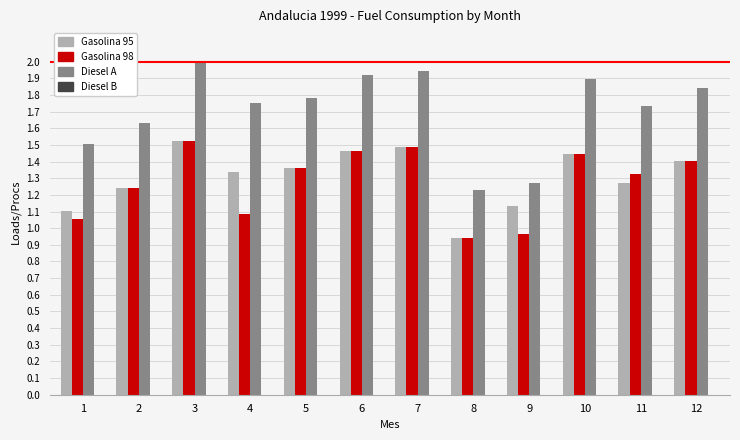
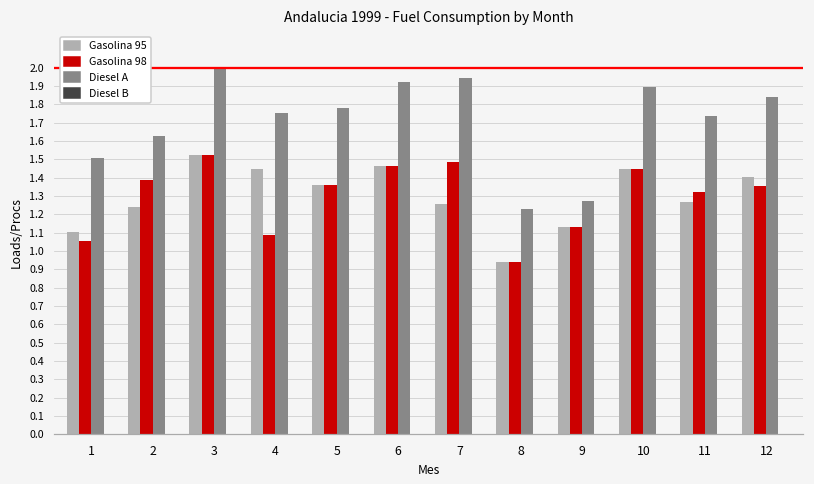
Gasolina 98, 2: 1.24 -> 1.39
Gasolina 95, 4: 1.34 -> 1.45
Gasolina 95, 7: 1.48 -> 1.26
Gasolina 98, 9: 0.97 -> 1.13
Gasolina 98, 12: 1.41 -> 1.35
